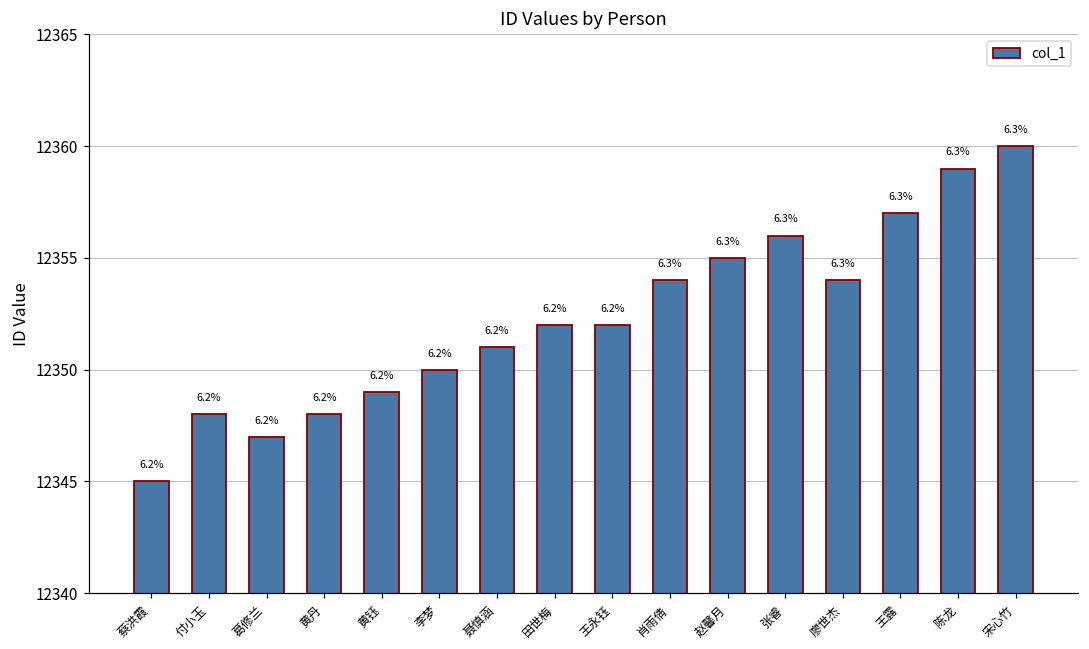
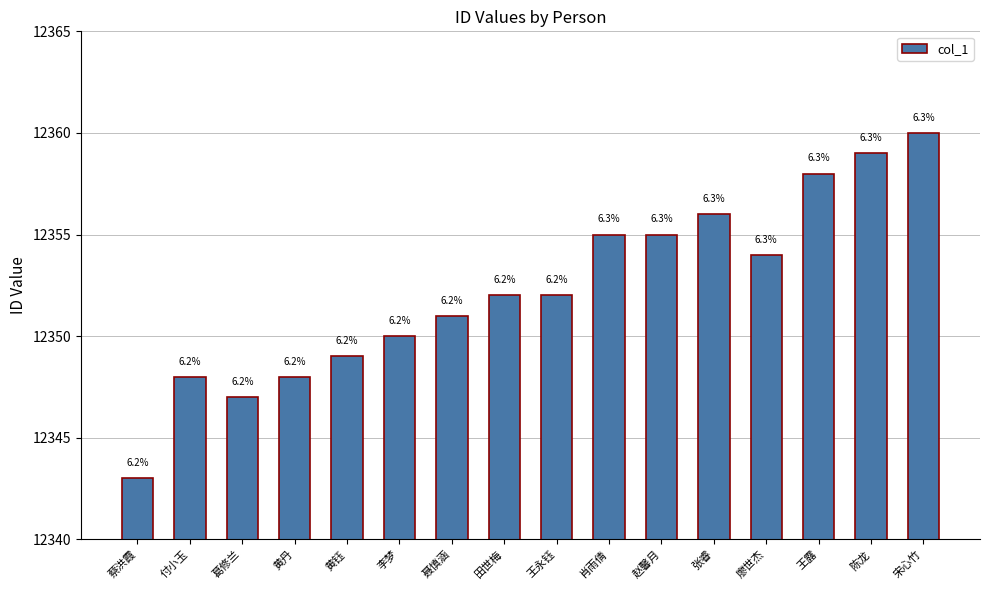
蔡洪霞: 12345 -> 12343
肖雨倩: 12354 -> 12355
王露: 12357 -> 12358
